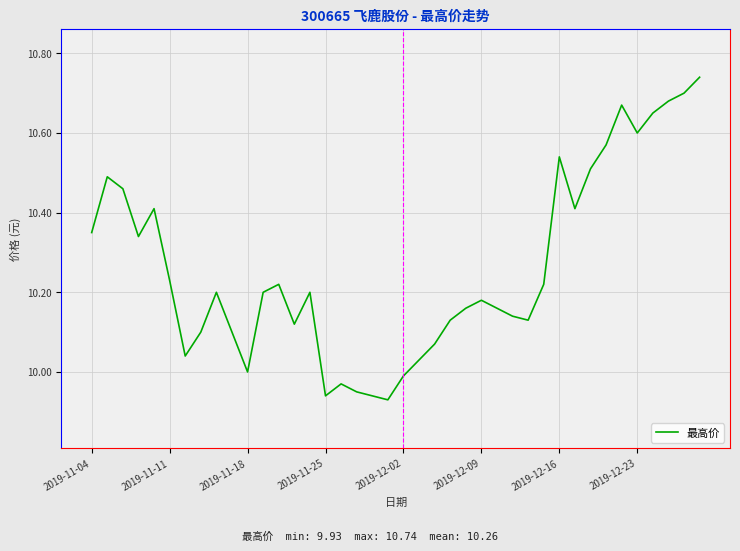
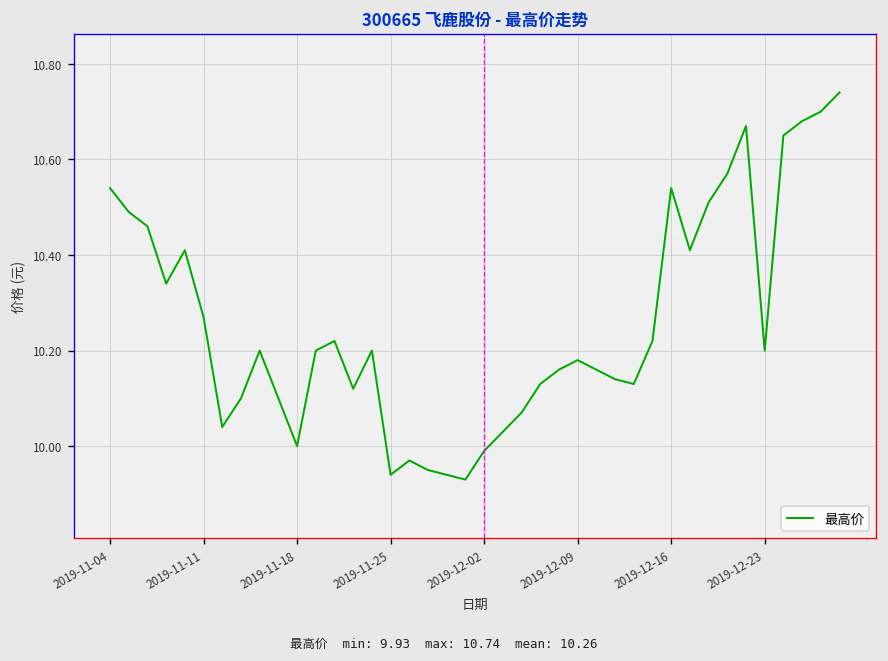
2019-11-04: 10.35 -> 10.54
2019-11-11: 10.23 -> 10.27
2019-12-23: 10.6 -> 10.2
